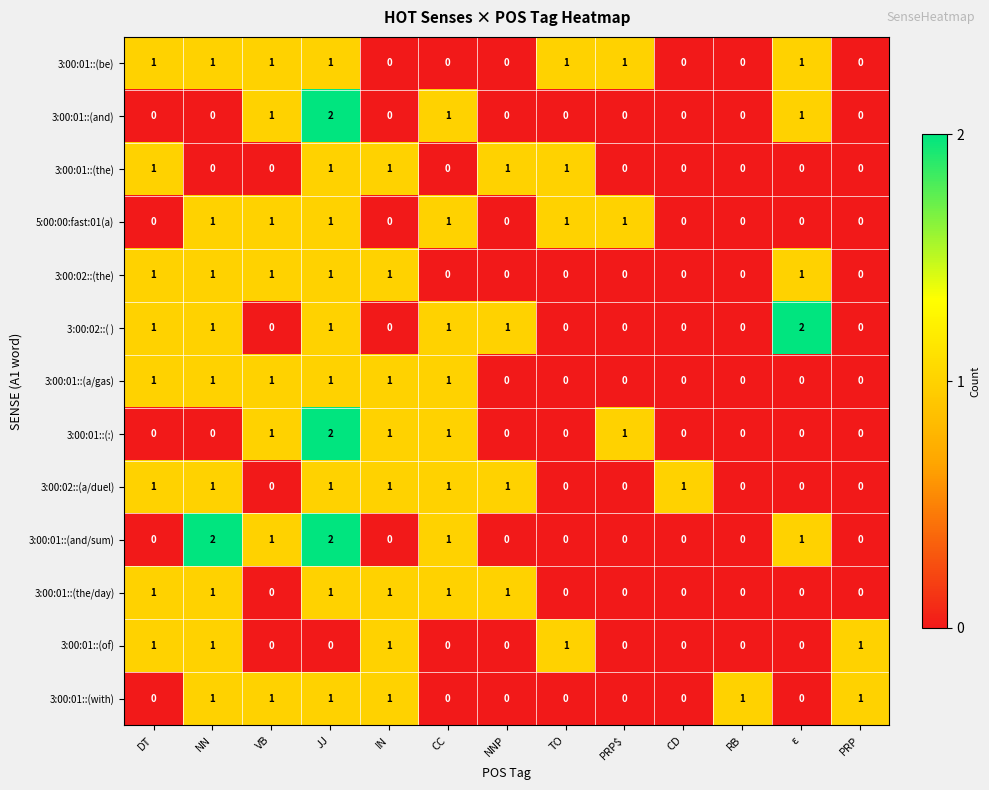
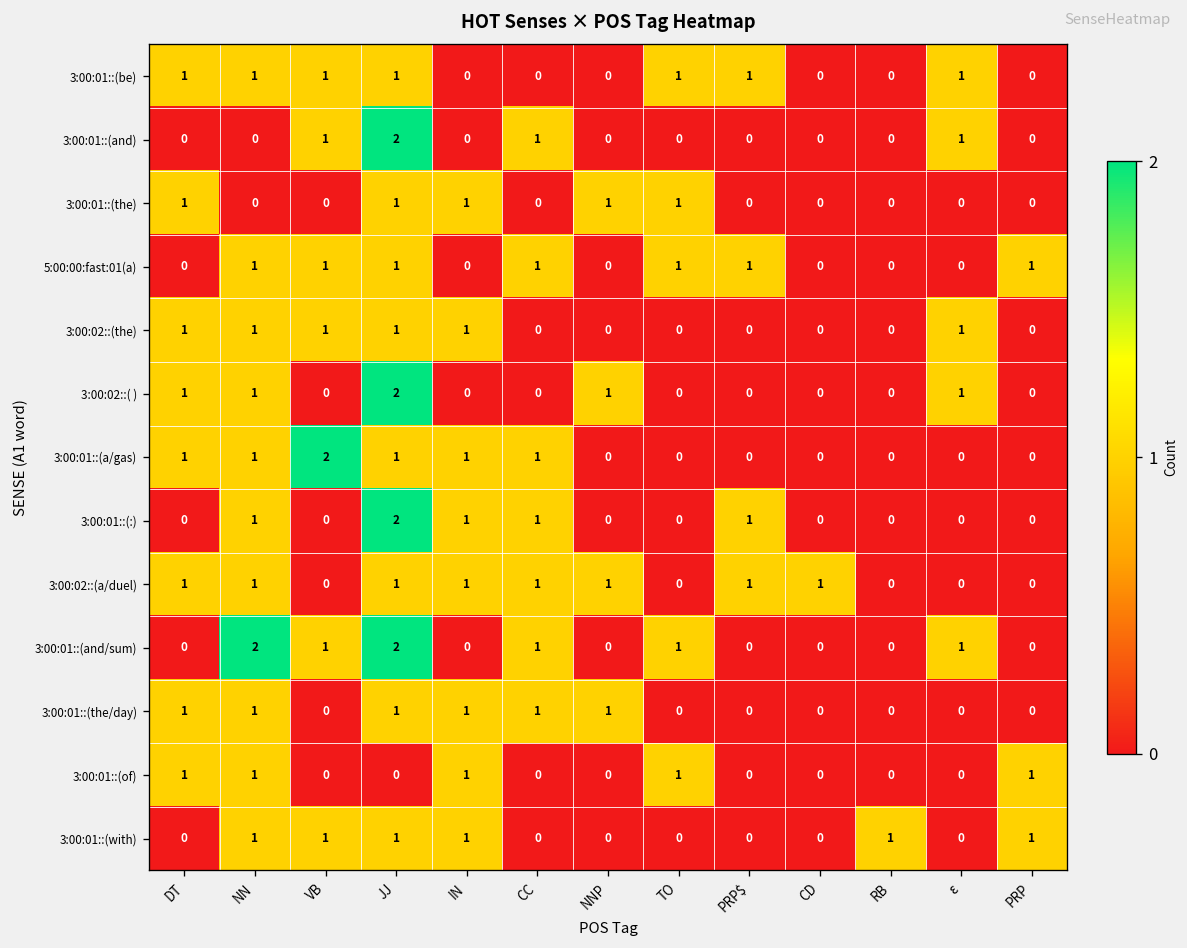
5:00:00:fast:01(a), PRP: 0 -> 1
3:00:02::( ), JJ: 1 -> 2
3:00:02::( ), CC: 1 -> 0
3:00:02::( ), ε: 2 -> 1
3:00:01::(a/gas), VB: 1 -> 2
3:00:01::(:), NN: 0 -> 1
3:00:01::(:), VB: 1 -> 0
3:00:02::(a/duel), PRP$: 0 -> 1
3:00:01::(and/sum), TO: 0 -> 1
